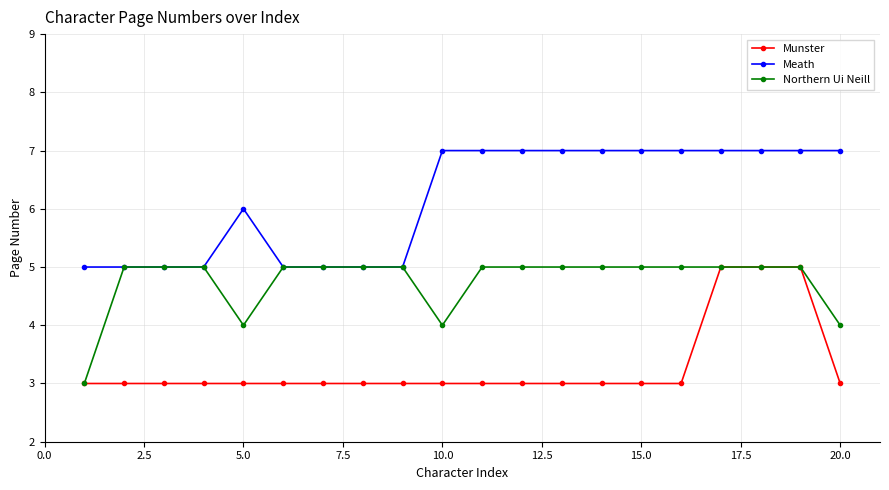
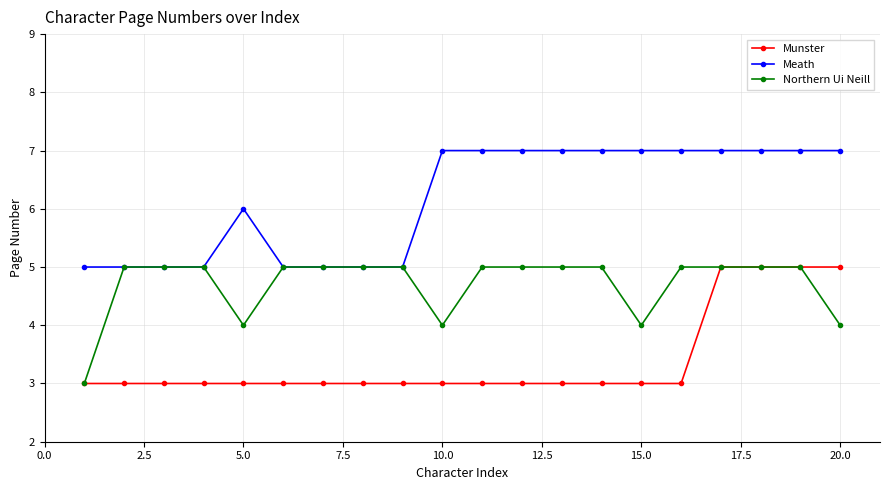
Northern Ui Neill, 15.0: 5 -> 4
Munster, 20.0: 3 -> 5
